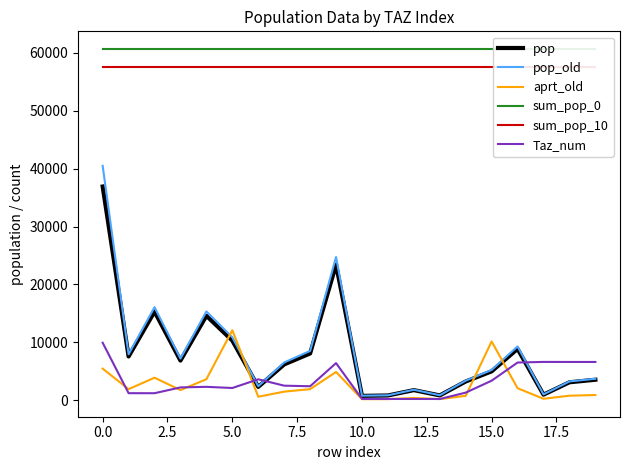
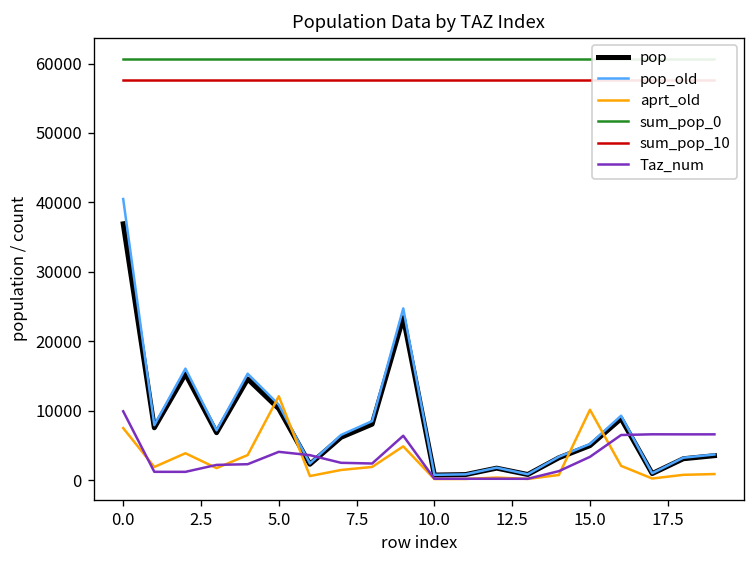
aprt_old, 0.0: 5000 -> 8000
Taz_num, 5.0: 2000 -> 4000
